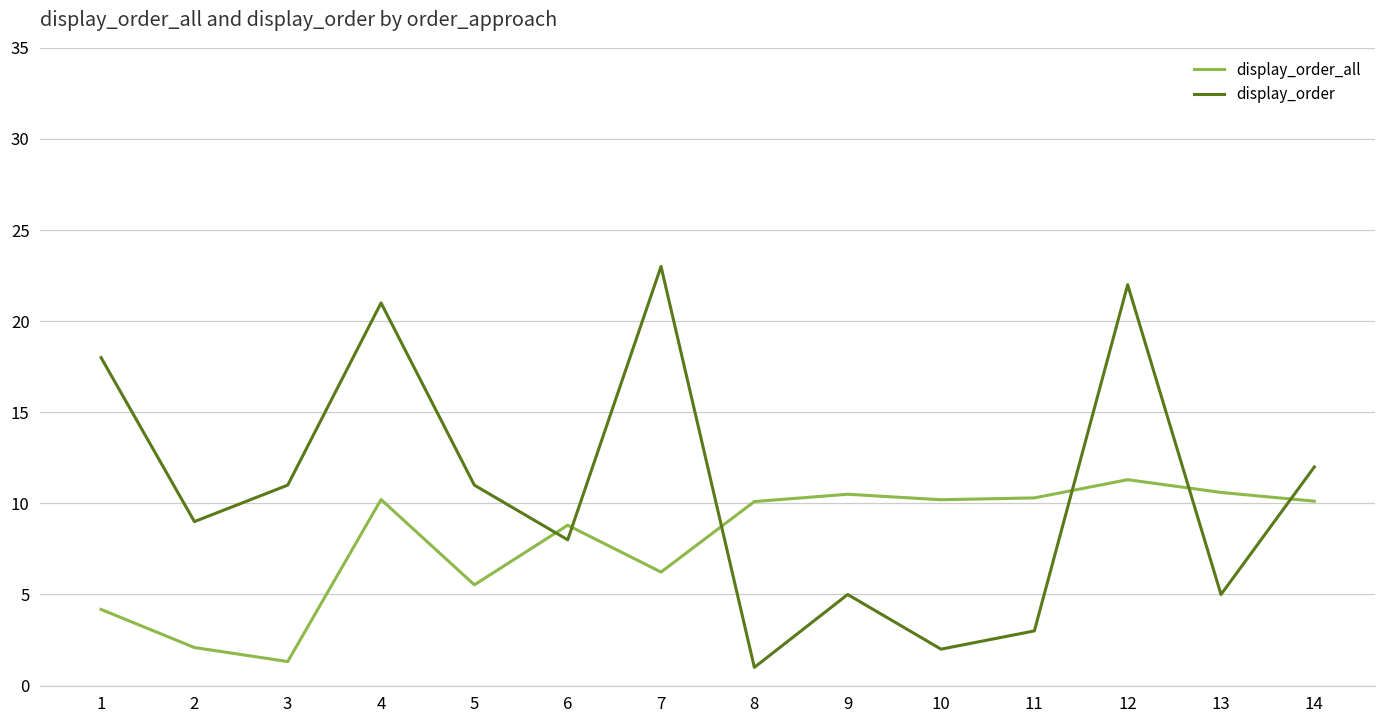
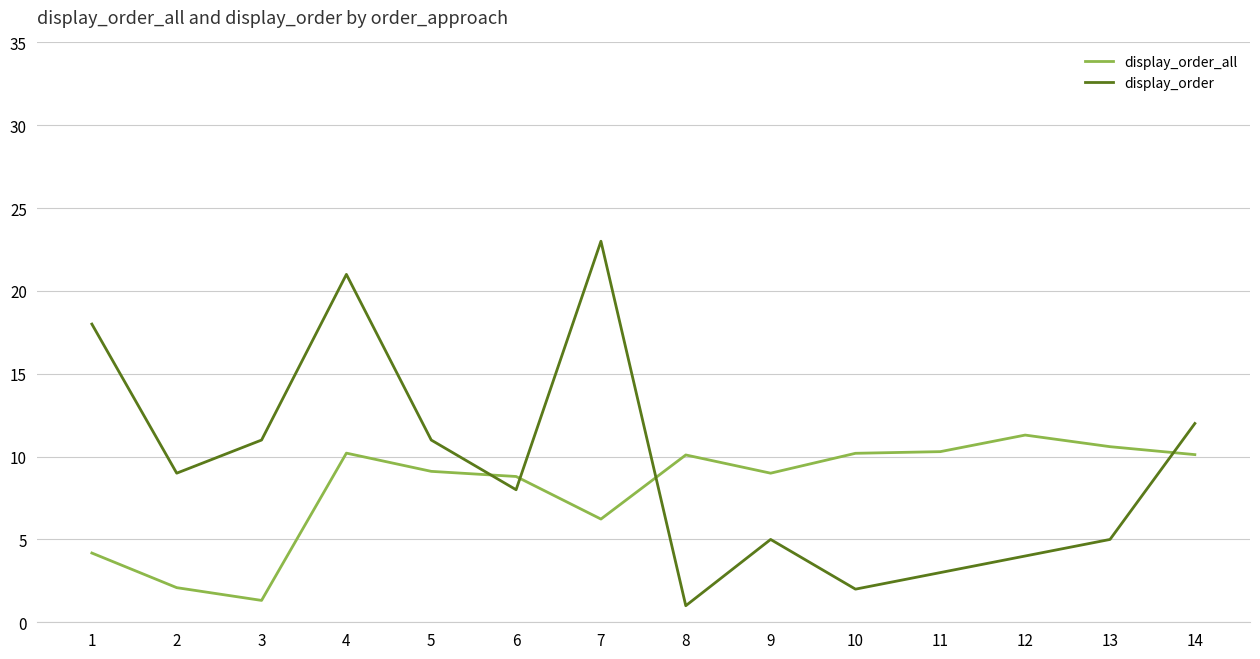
display_order_all, 5: 5.5 -> 9.1
display_order_all, 9: 10.5 -> 9.0
display_order, 12: 22 -> 4
